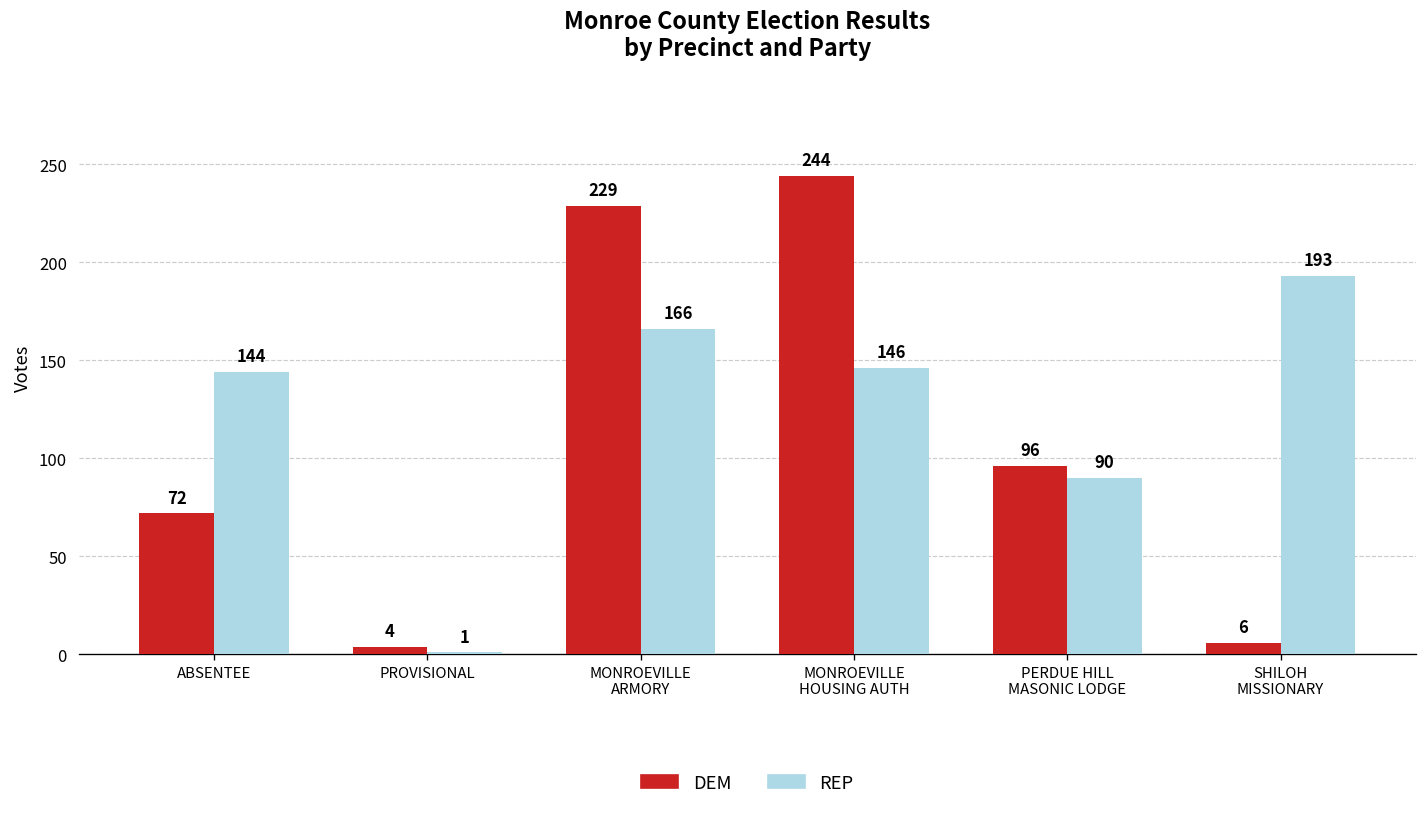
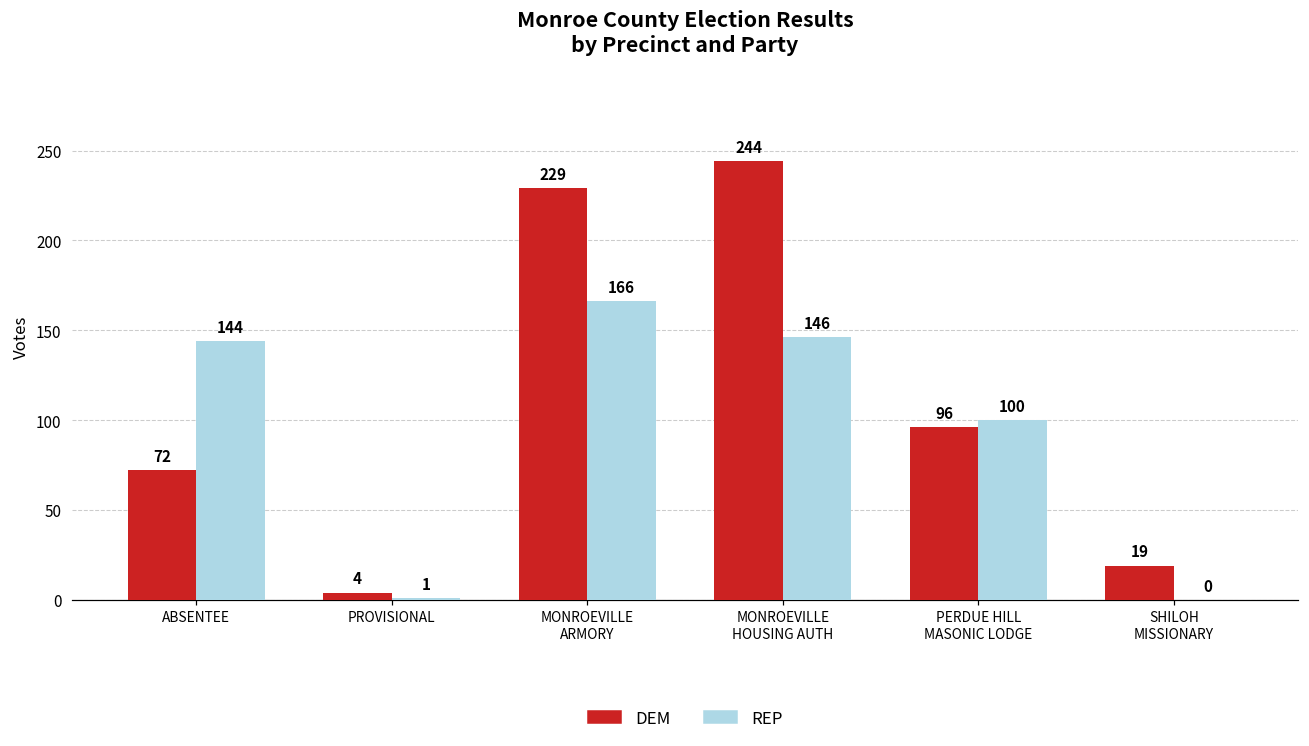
REP, PERDUE HILL MASONIC LODGE: 90 -> 100
DEM, SHILOH MISSIONARY: 6 -> 19
REP, SHILOH MISSIONARY: 193 -> 0
